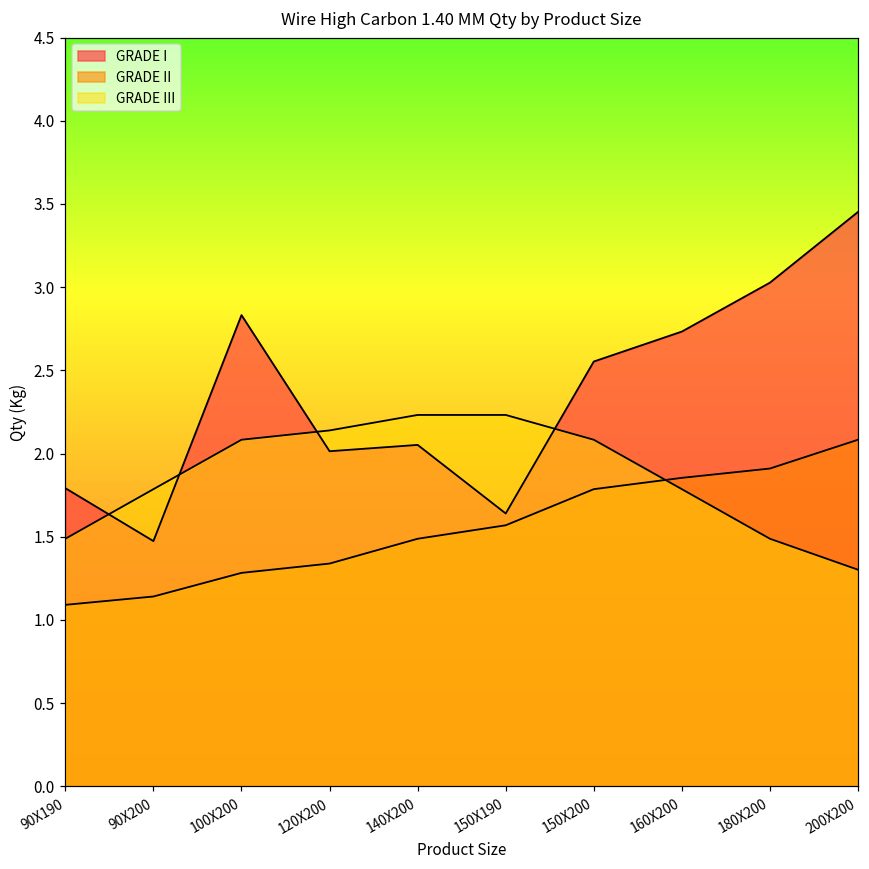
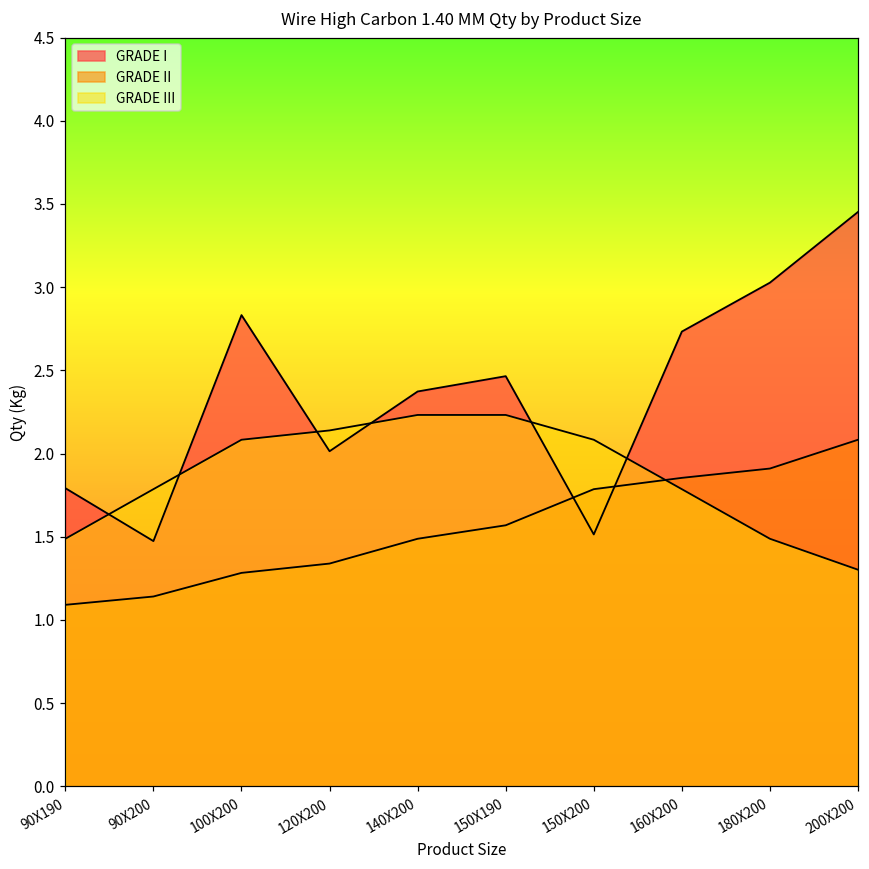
GRADE I, 140X200: 2.05 -> 2.37
GRADE I, 150X190: 1.64 -> 2.47
GRADE I, 150X200: 2.55 -> 1.51
